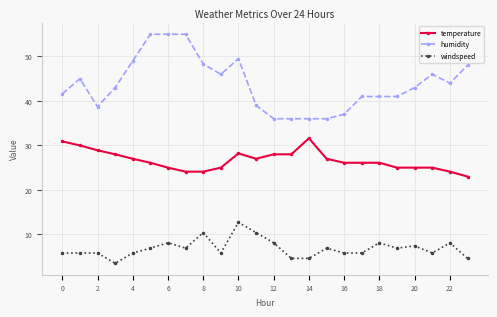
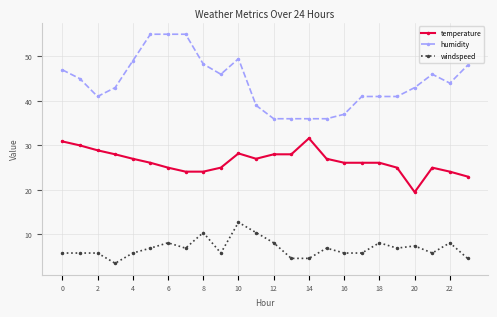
humidity, 0: 42 -> 47
humidity, 2: 39 -> 41
temperature, 20: 25 -> 20
